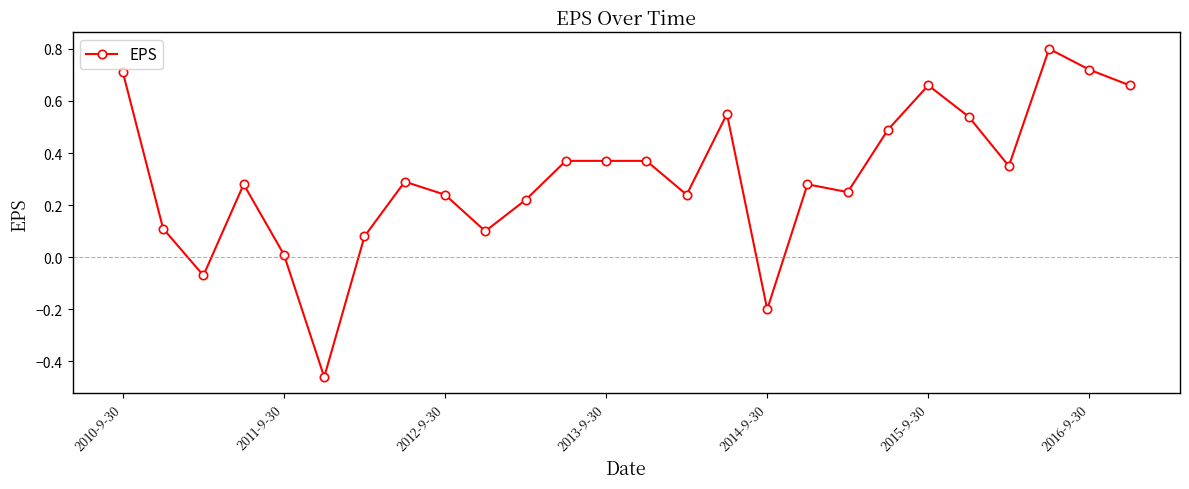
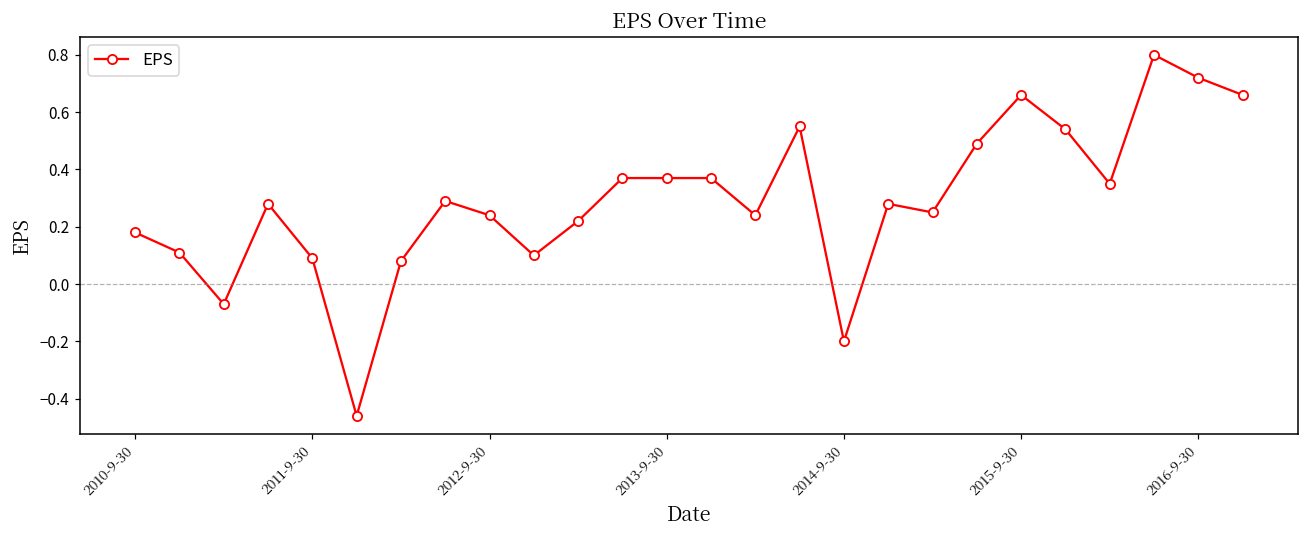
2010-9-30: 0.71 -> 0.18
2011-9-30: 0.01 -> 0.09
